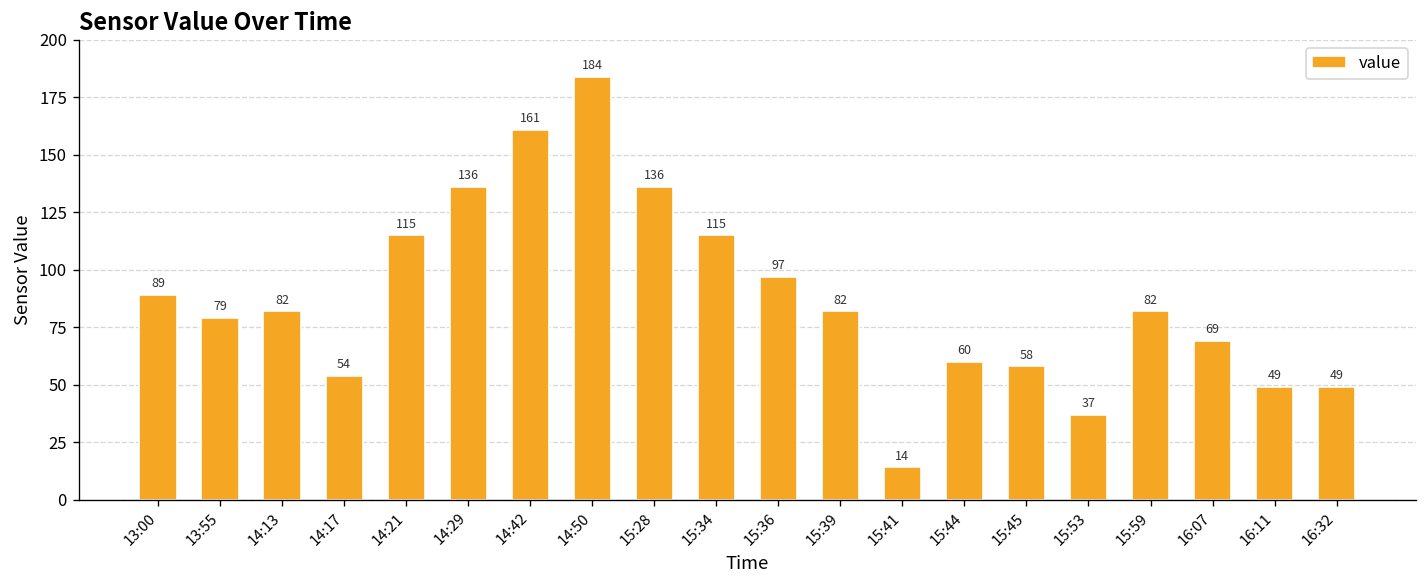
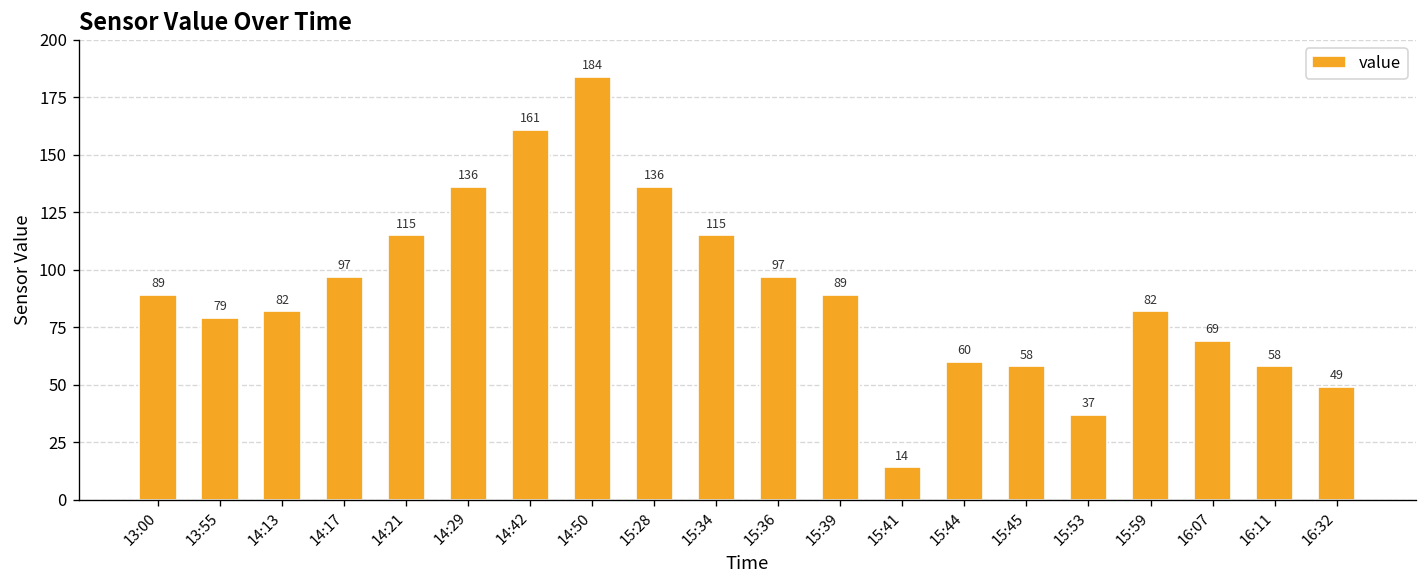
14:17: 54 -> 97
15:39: 82 -> 89
16:11: 49 -> 58
